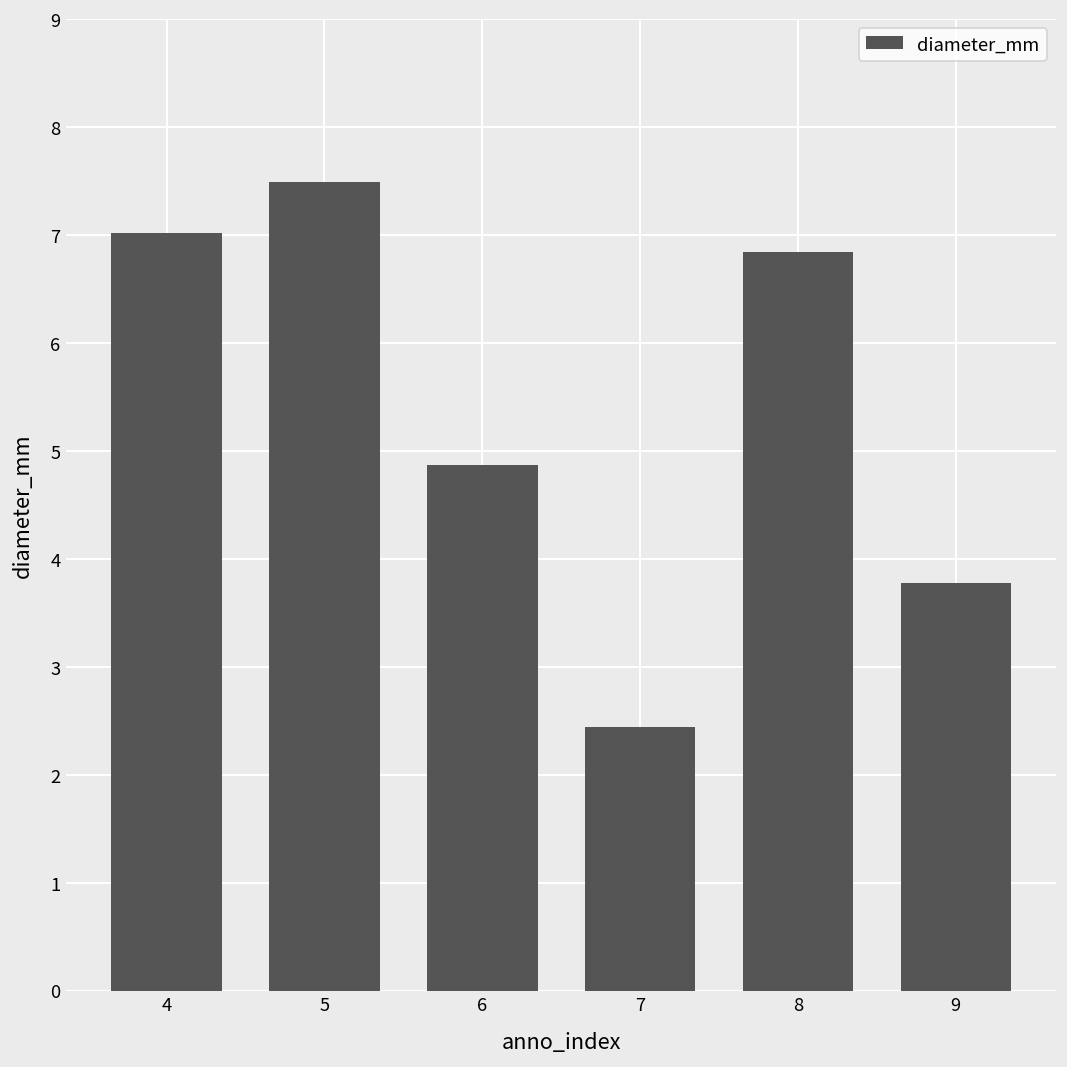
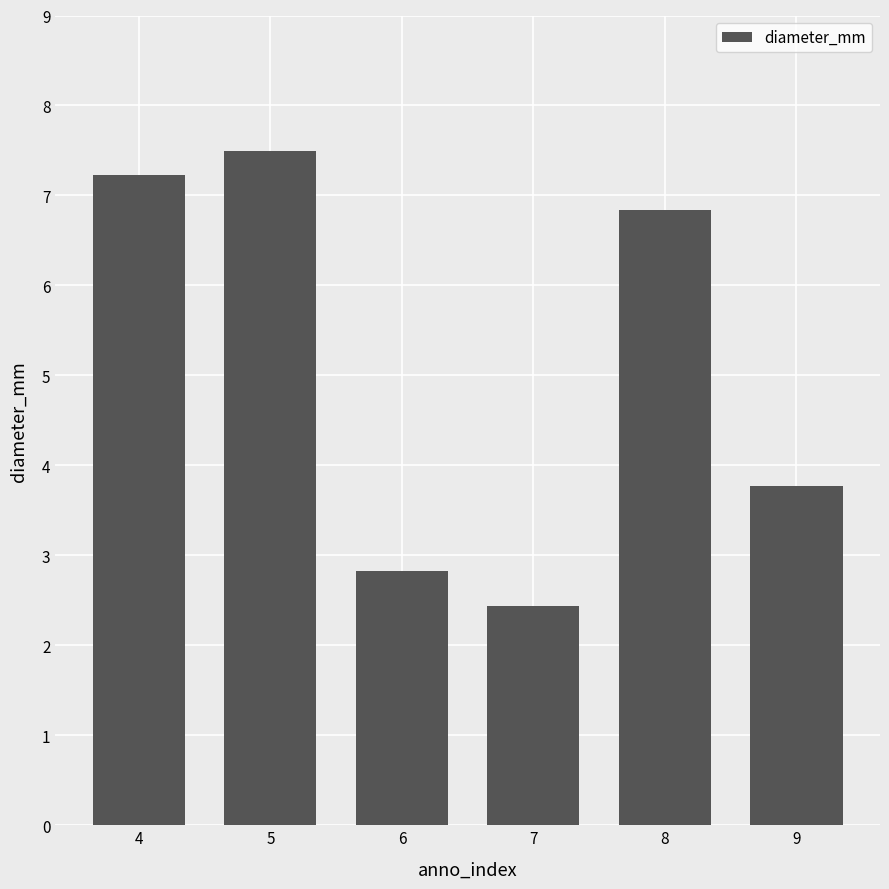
4: 7.0 -> 7.2
6: 4.9 -> 2.8
